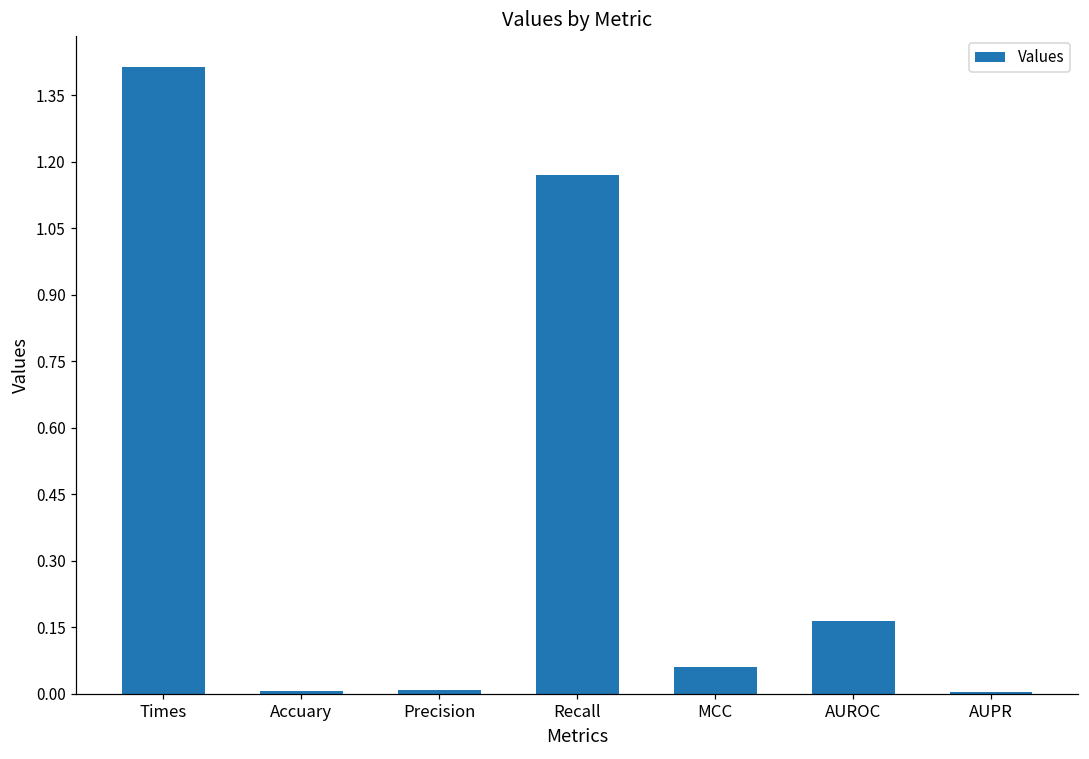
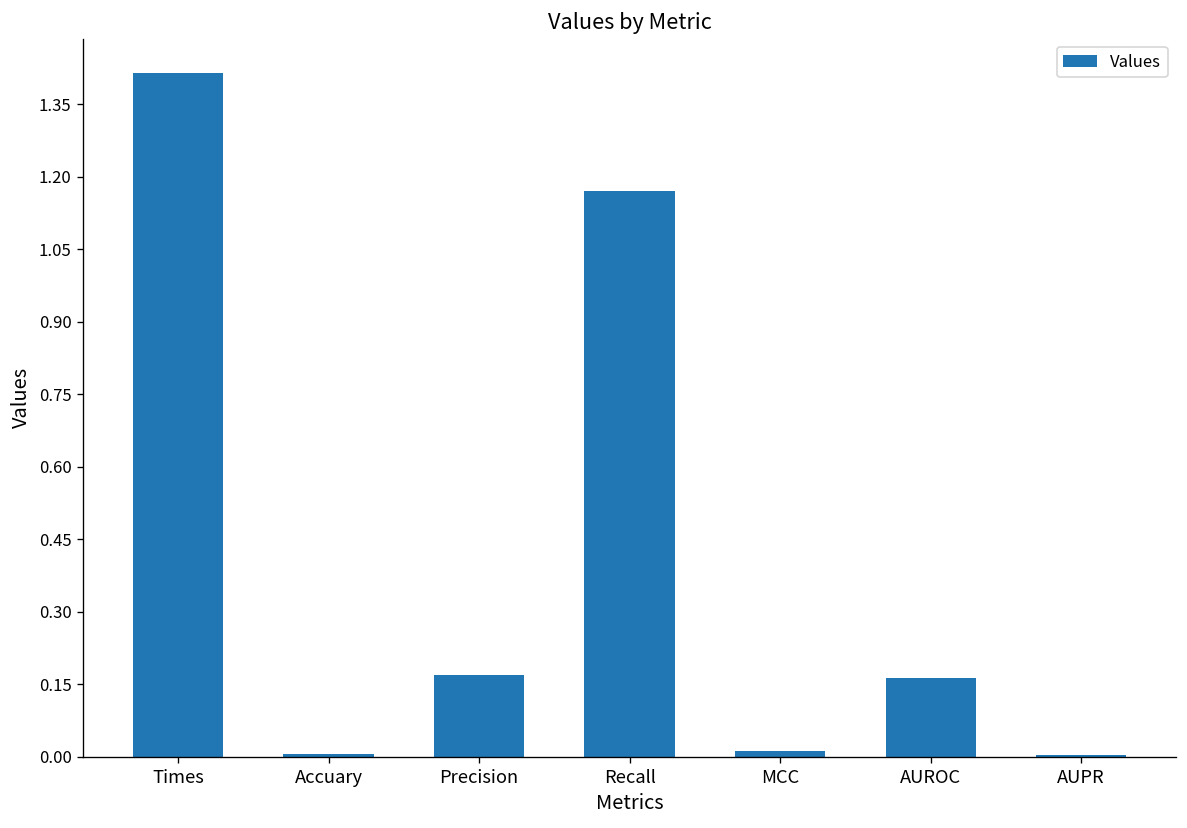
Precision: 0.01 -> 0.17
MCC: 0.06 -> 0.01
